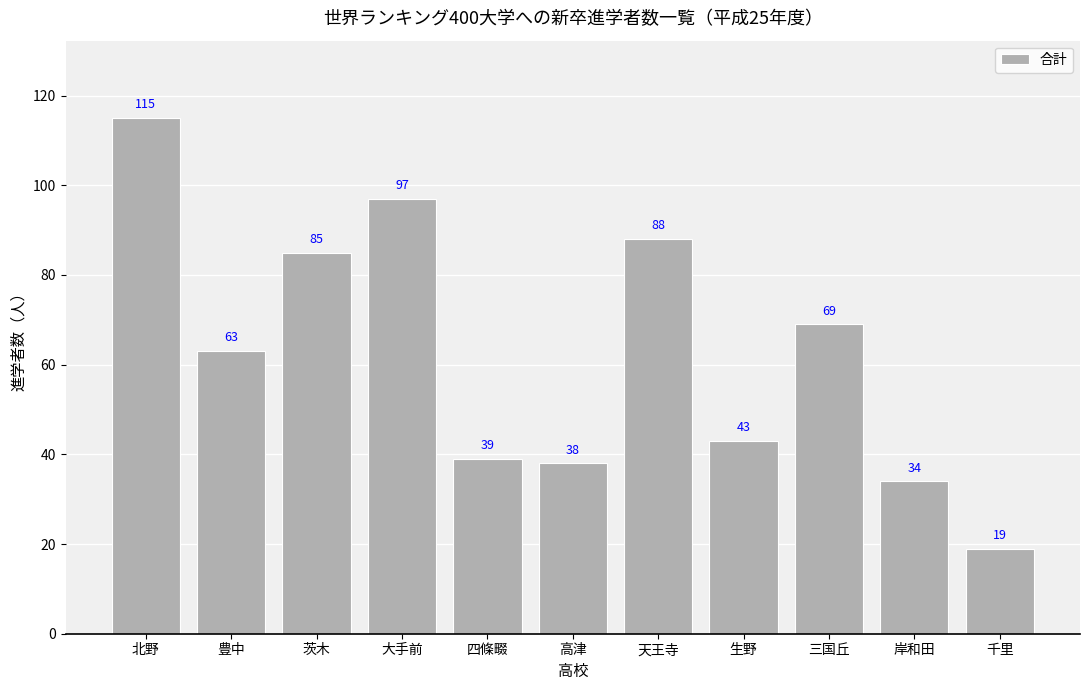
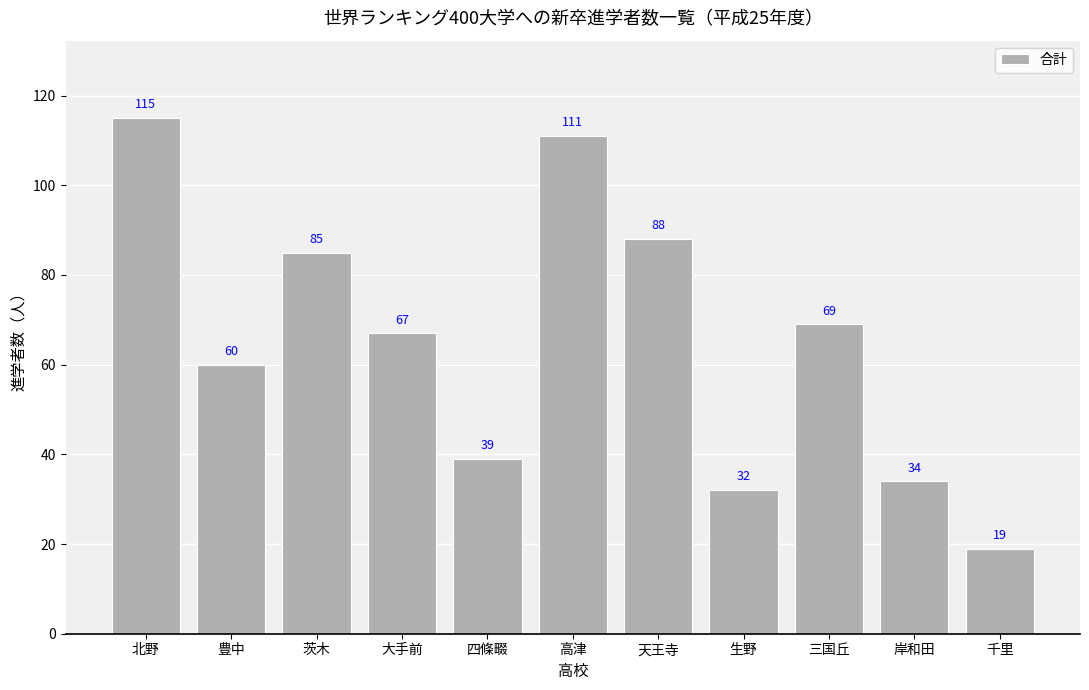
豊中: 63 -> 60
大手前: 97 -> 67
高津: 38 -> 111
生野: 43 -> 32
